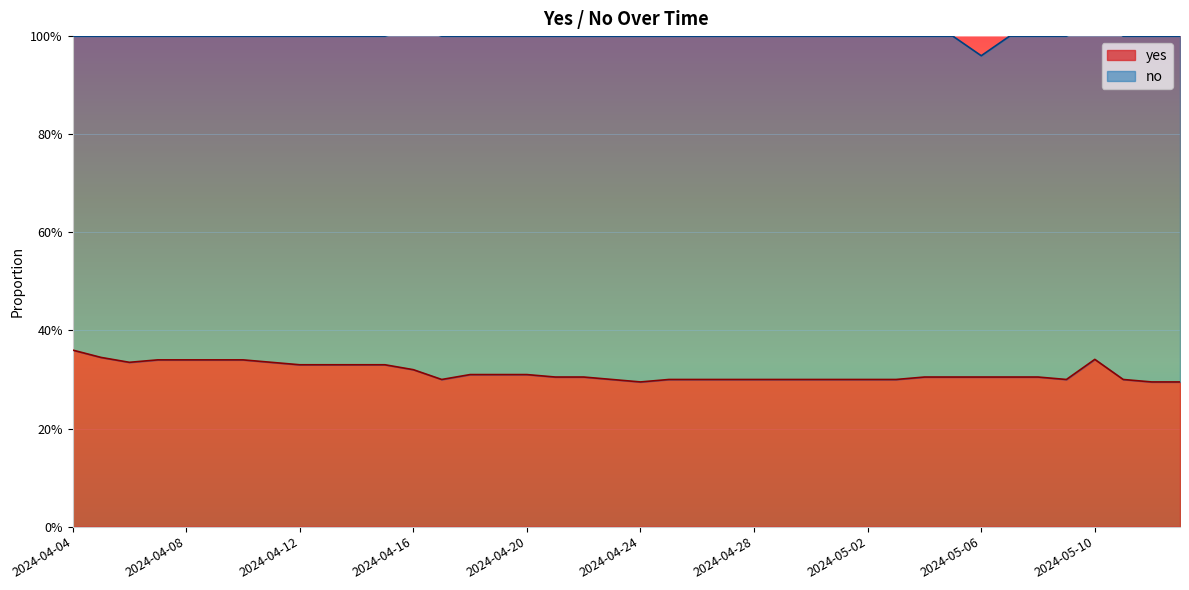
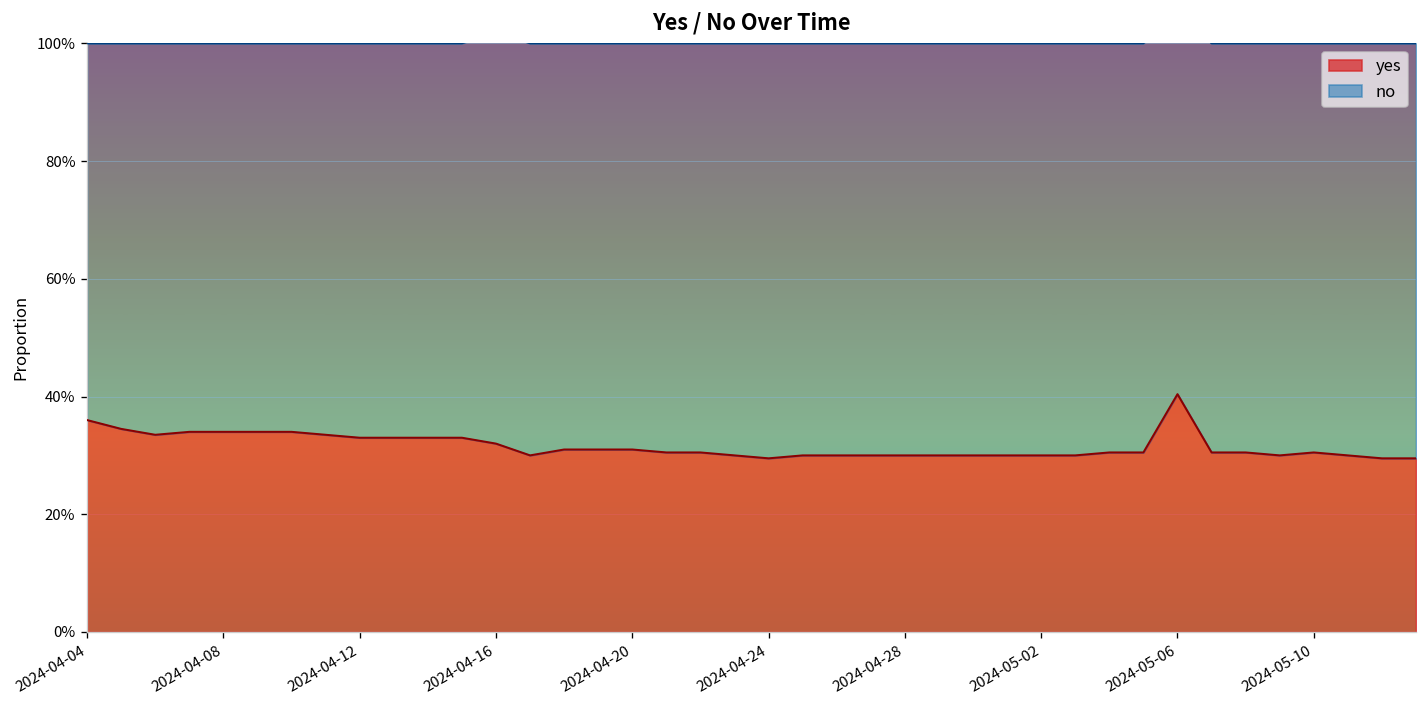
yes, 2024-05-06: 31% -> 40%
yes, 2024-05-10: 34% -> 31%
